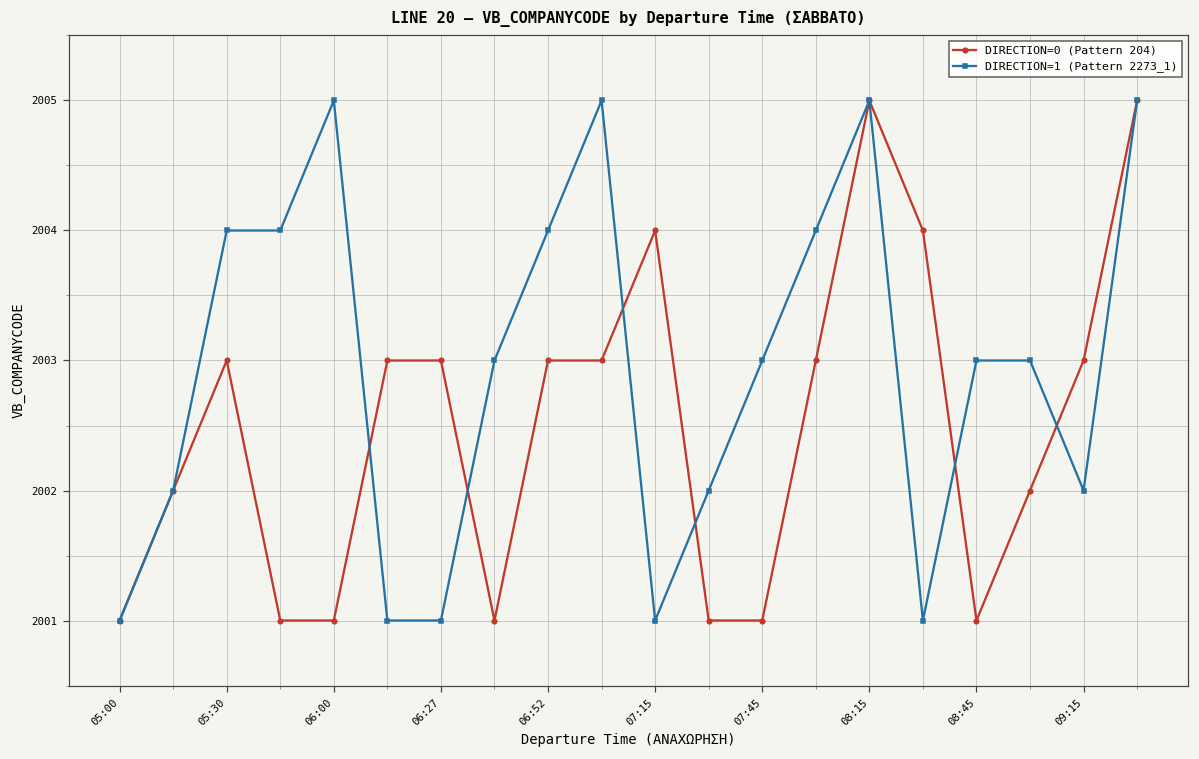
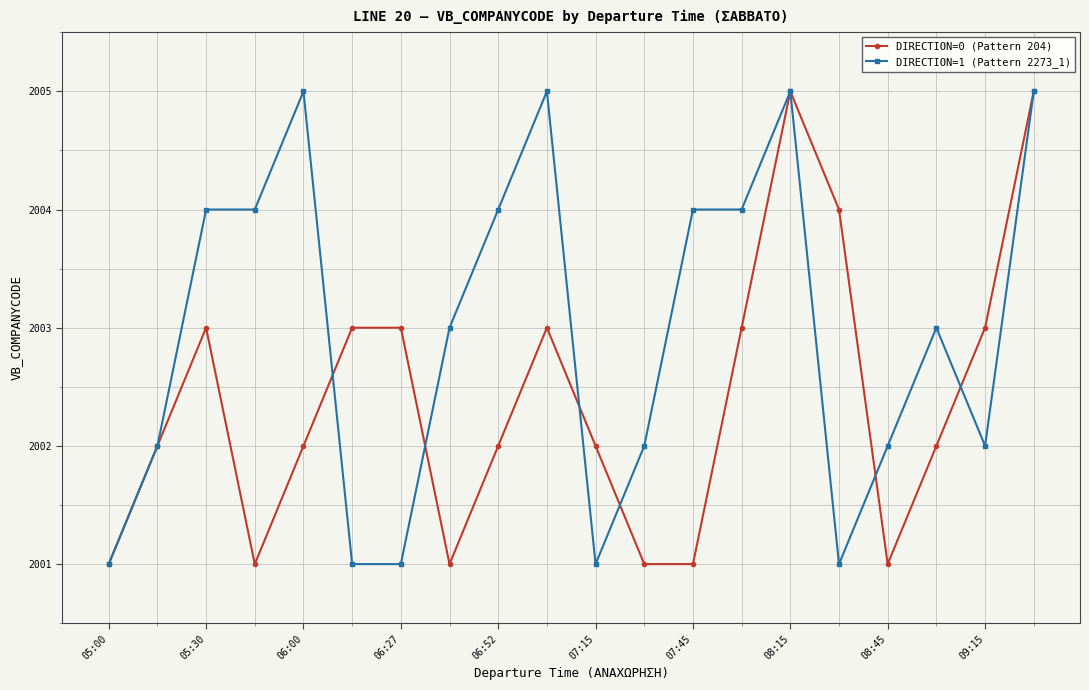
DIRECTION=0 (Pattern 204), 06:00: 2001 -> 2002
DIRECTION=0 (Pattern 204), 06:52: 2003 -> 2002
DIRECTION=0 (Pattern 204), 07:15: 2004 -> 2002
DIRECTION=1 (Pattern 2273_1), 07:45: 2003 -> 2004
DIRECTION=1 (Pattern 2273_1), 08:45: 2003 -> 2002
